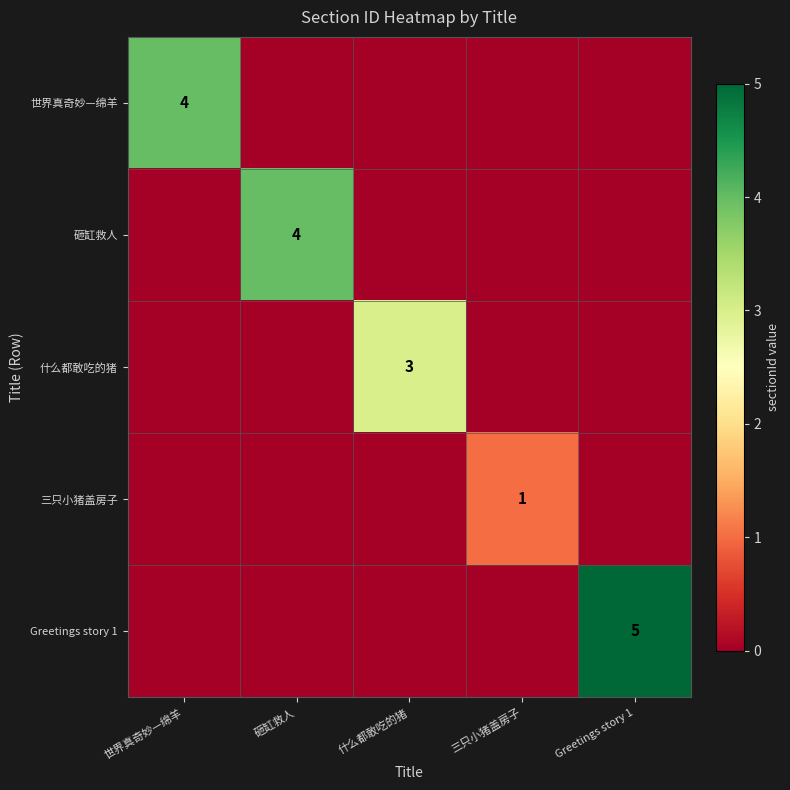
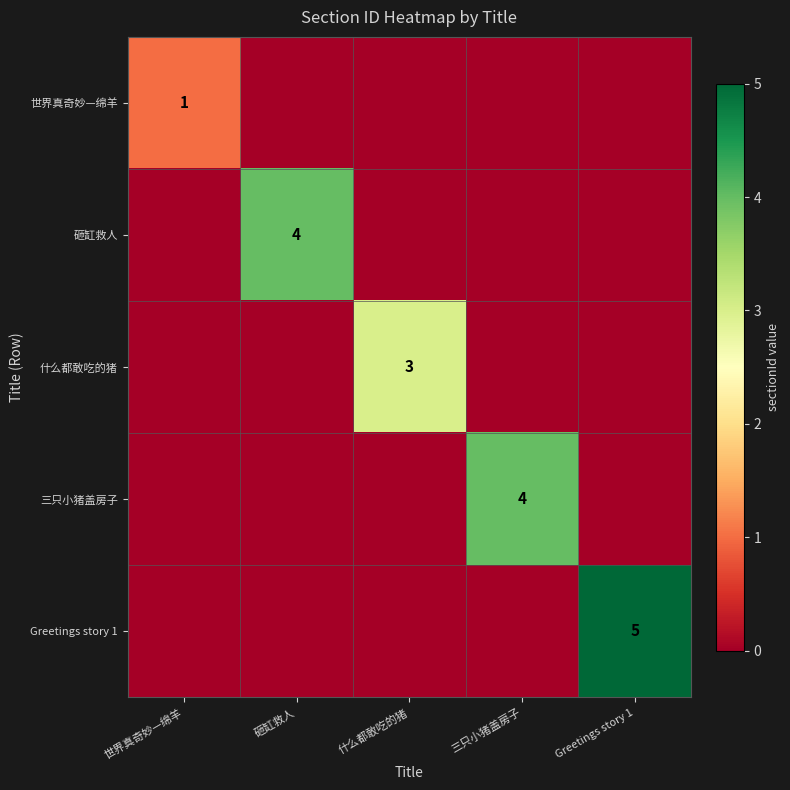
世界真奇妙—绵羊, 世界真奇妙—绵羊: 4 -> 1
三只小猪盖房子, 三只小猪盖房子: 1 -> 4
